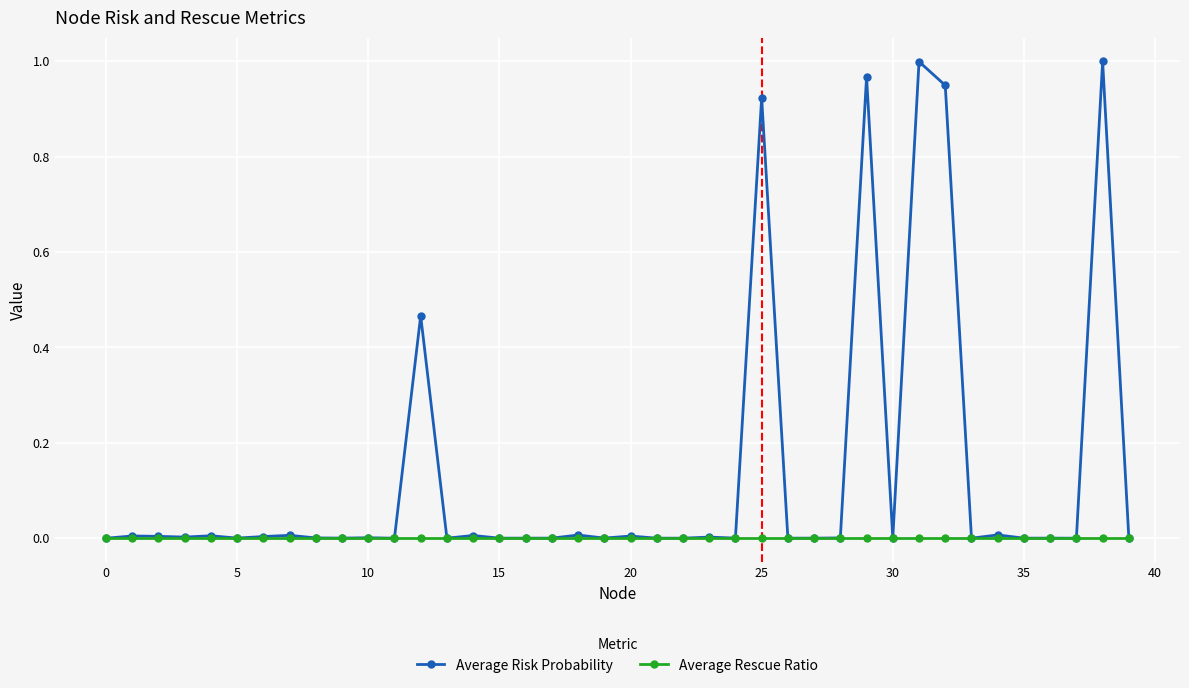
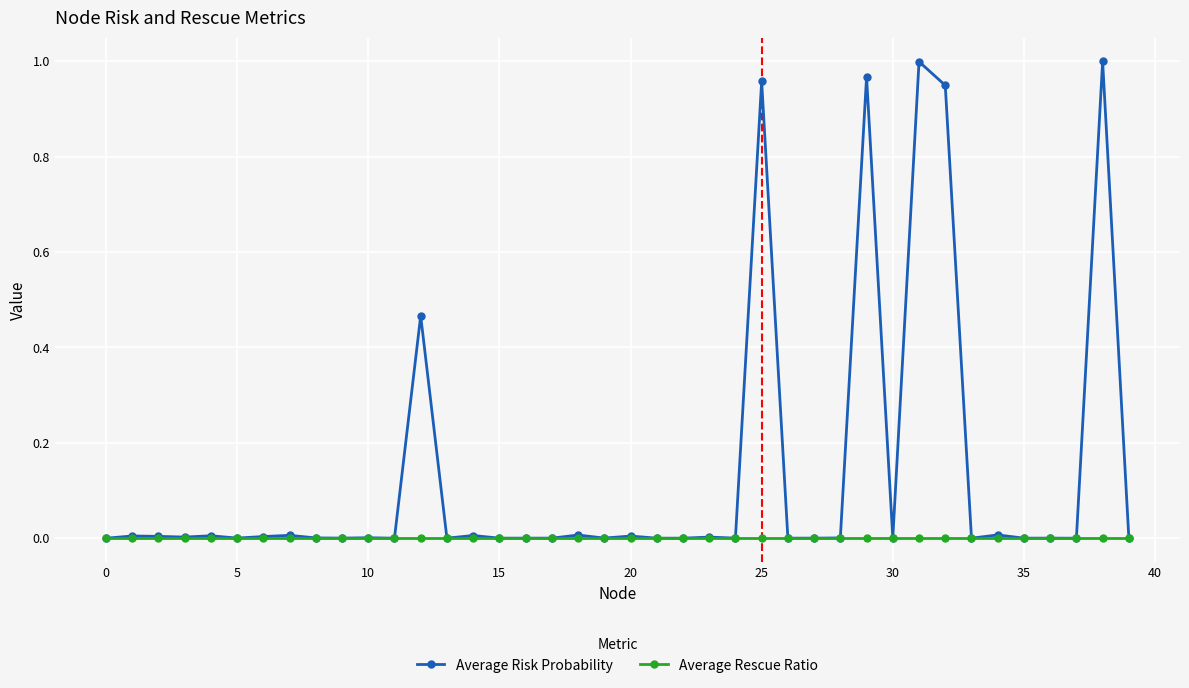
Average Risk Probability, 25: 0.92 -> 0.96
